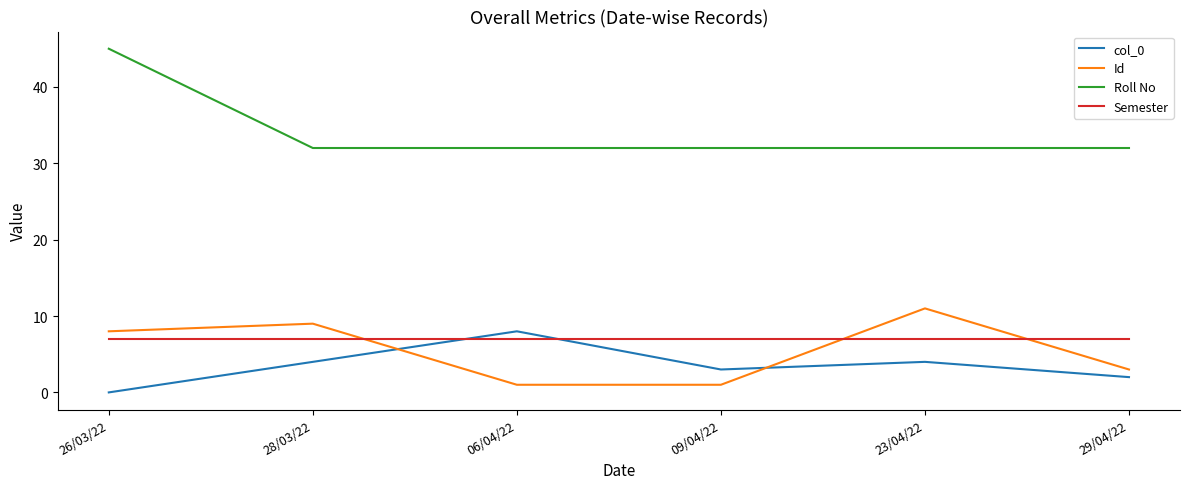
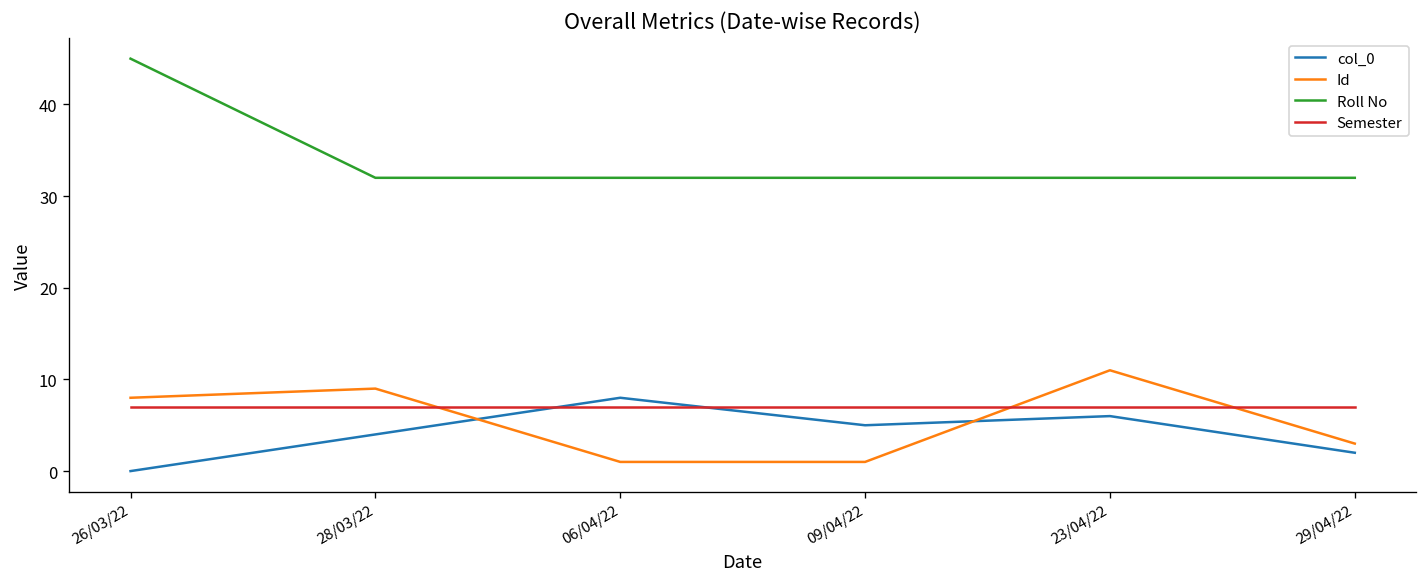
col_0, 09/04/22: 3 -> 5
col_0, 23/04/22: 4 -> 6
